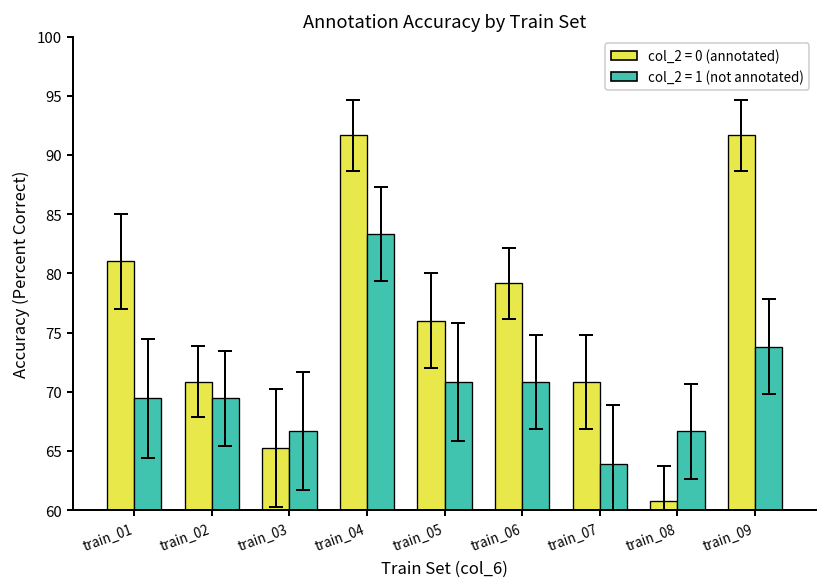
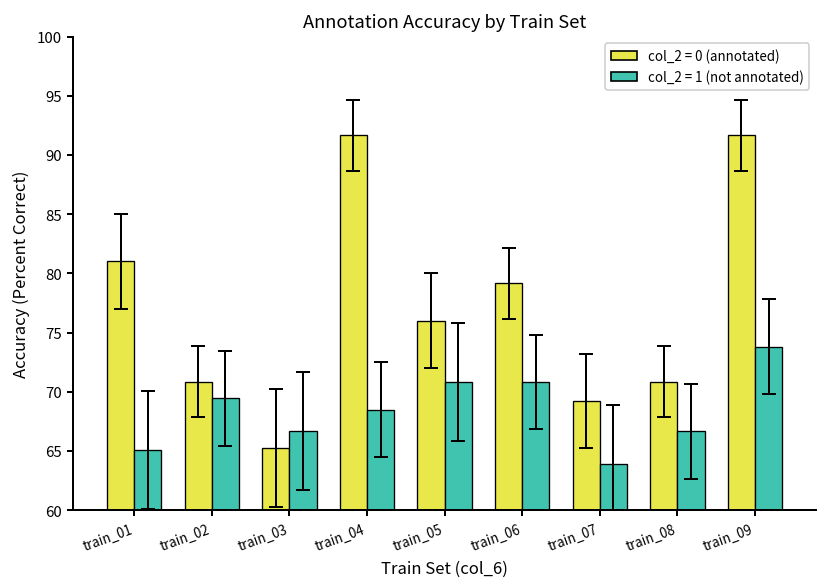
col_2 = 1 (not annotated), train_01: 69 -> 65
col_2 = 1 (not annotated), train_04: 83 -> 69
col_2 = 0 (annotated), train_07: 71 -> 69
col_2 = 0 (annotated), train_08: 61 -> 71
